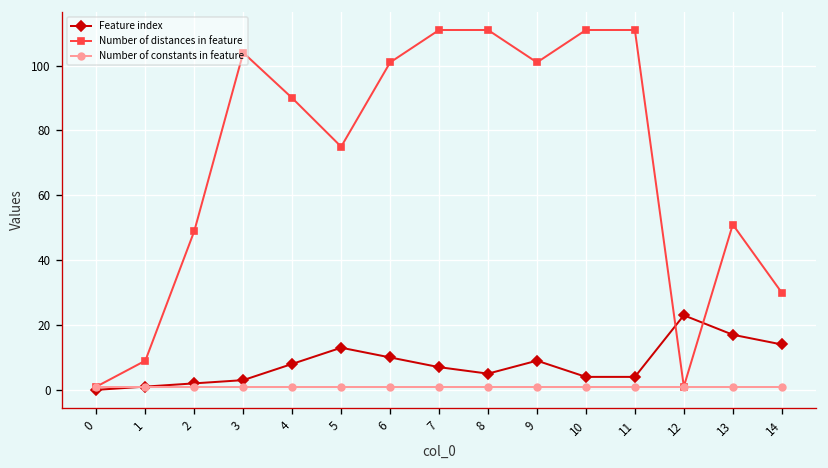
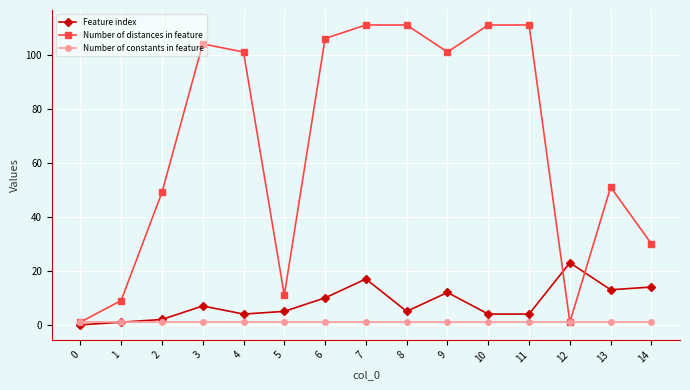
Feature index, 3: 3 -> 7
Feature index, 4: 8 -> 4
Number of distances in feature, 4: 90 -> 101
Feature index, 5: 13 -> 5
Number of distances in feature, 5: 75 -> 11
Number of distances in feature, 6: 101 -> 106
Feature index, 7: 7 -> 17
Feature index, 9: 9 -> 12
Feature index, 13: 17 -> 13
